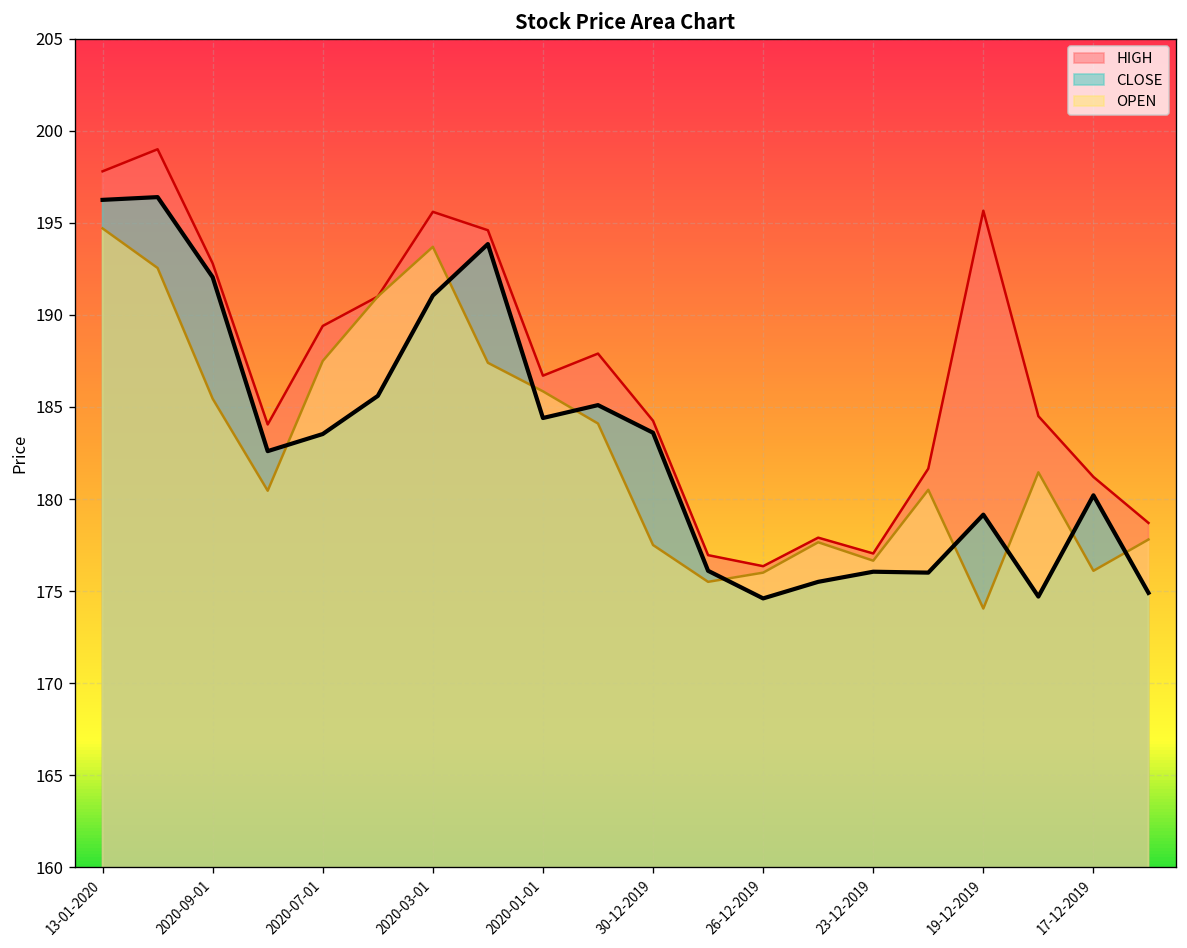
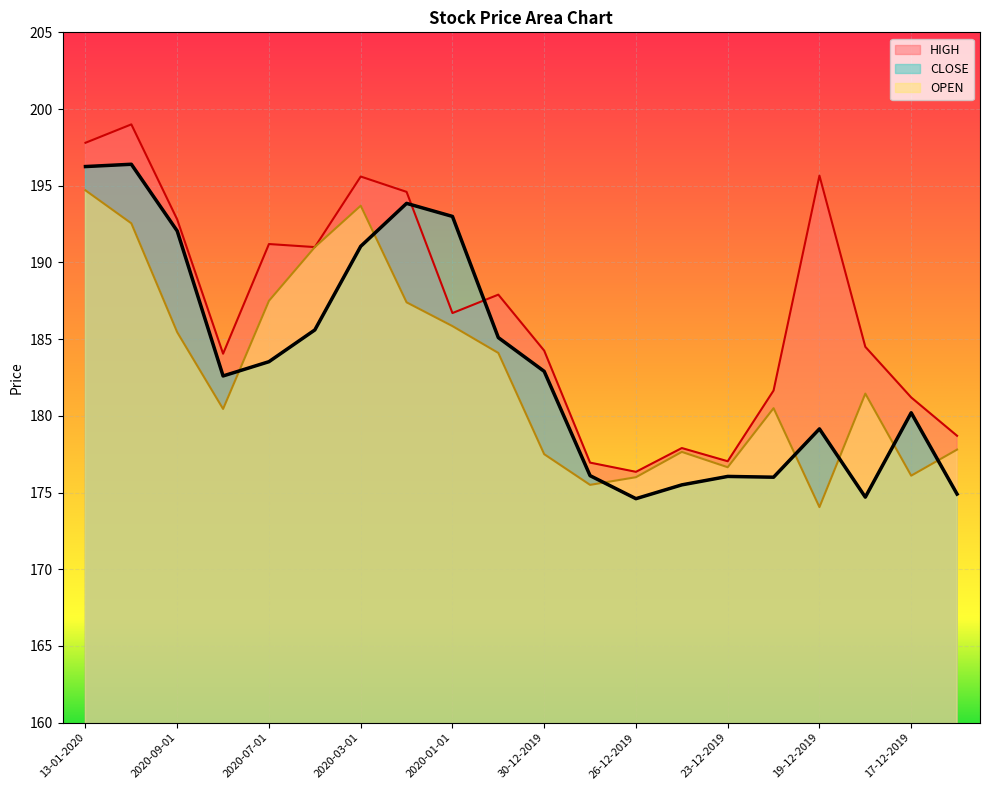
HIGH, 2020-07-01: 189.4 -> 191.2
CLOSE, 2020-01-01: 184.4 -> 193.0
CLOSE, 30-12-2019: 183.6 -> 182.9
